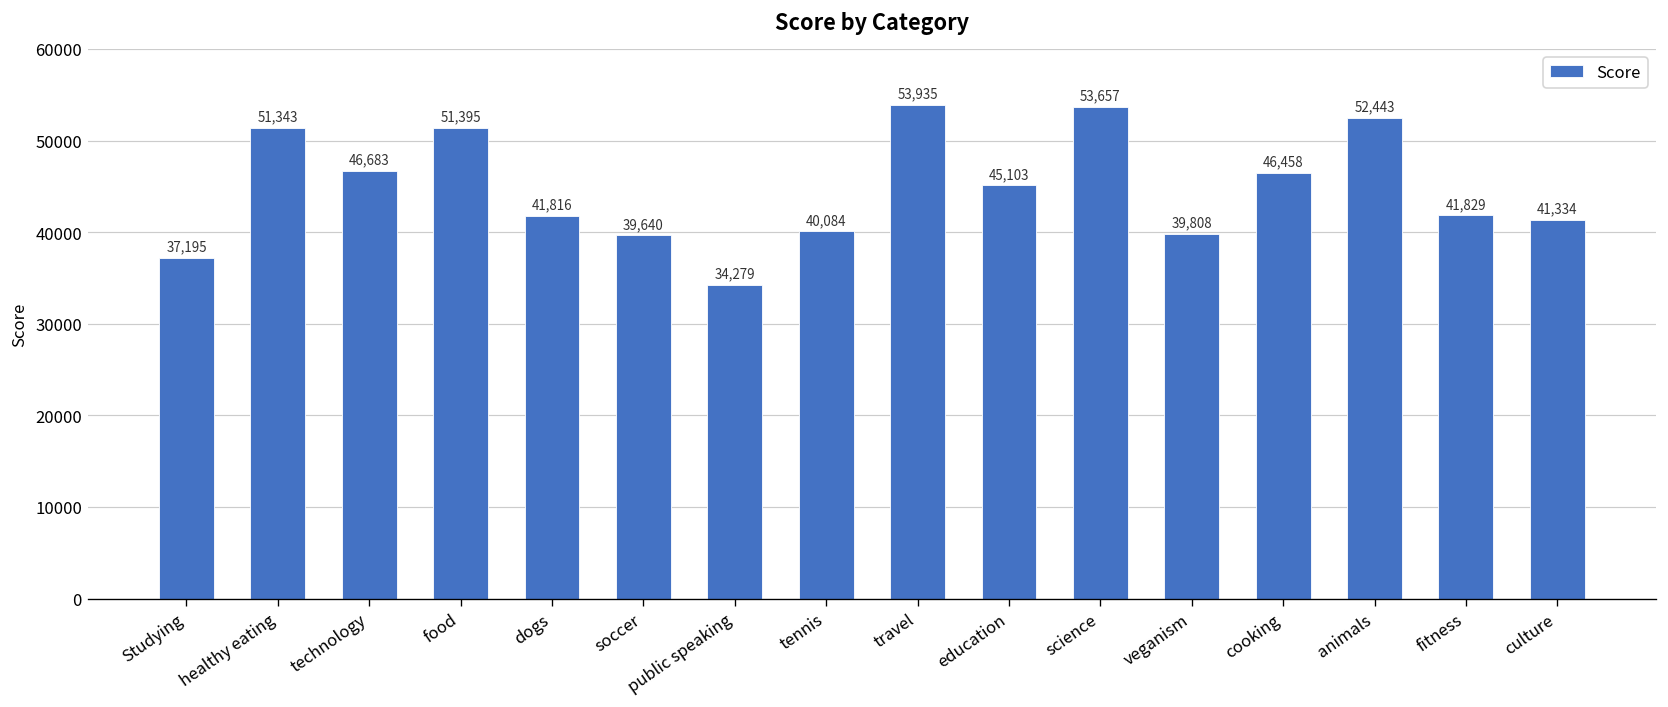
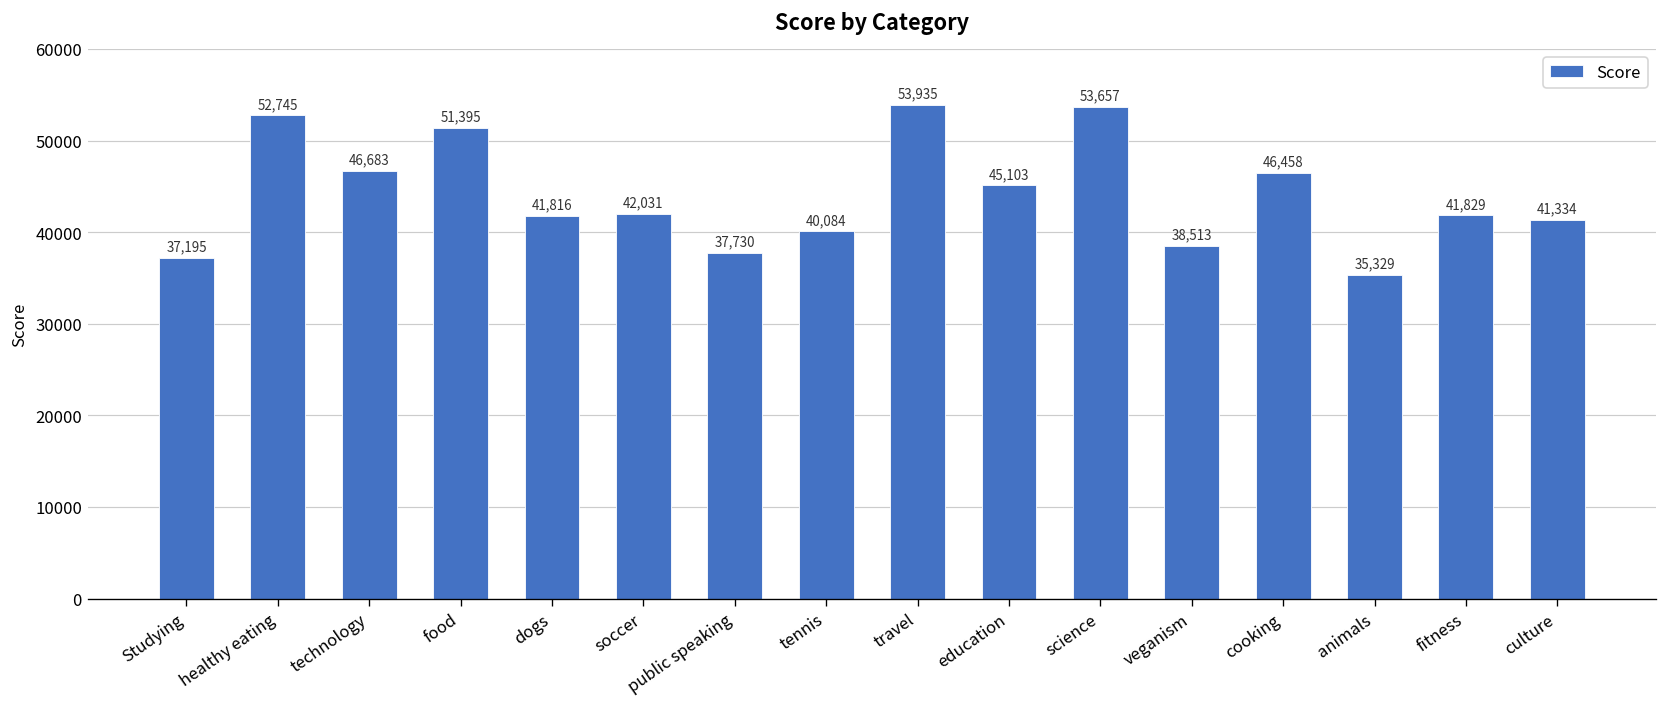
healthy eating: 51,343 -> 52,745
soccer: 39,640 -> 42,031
public speaking: 34,279 -> 37,730
veganism: 39,808 -> 38,513
animals: 52,443 -> 35,329
